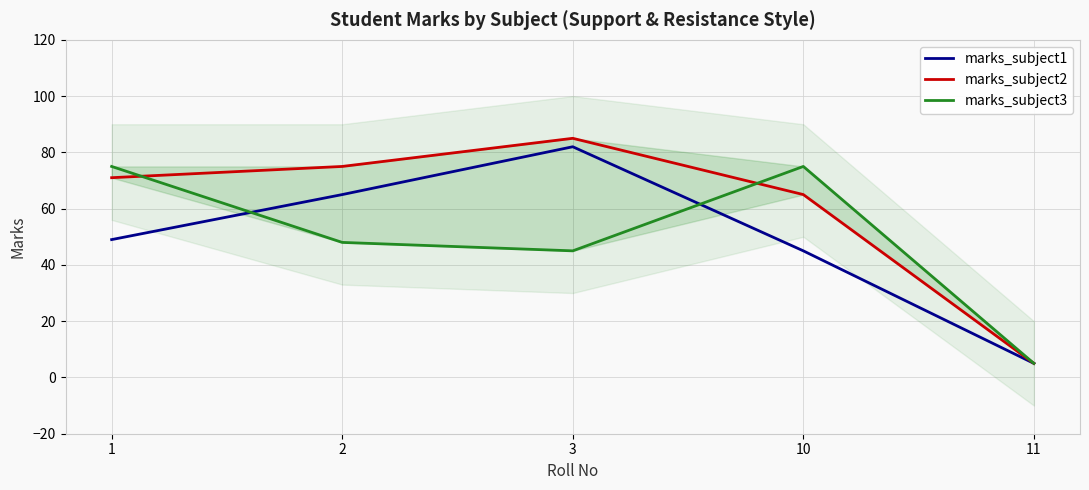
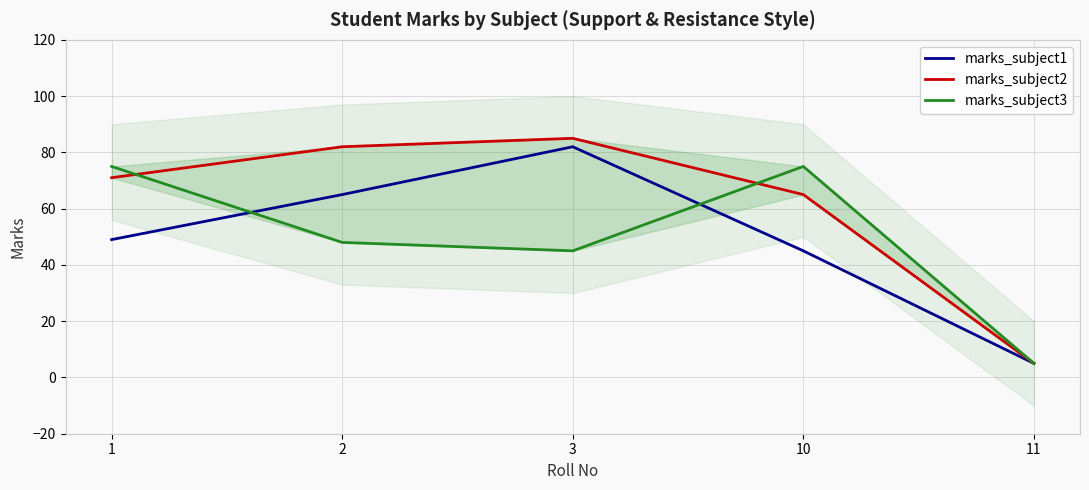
marks_subject2, 2: 75 -> 82
